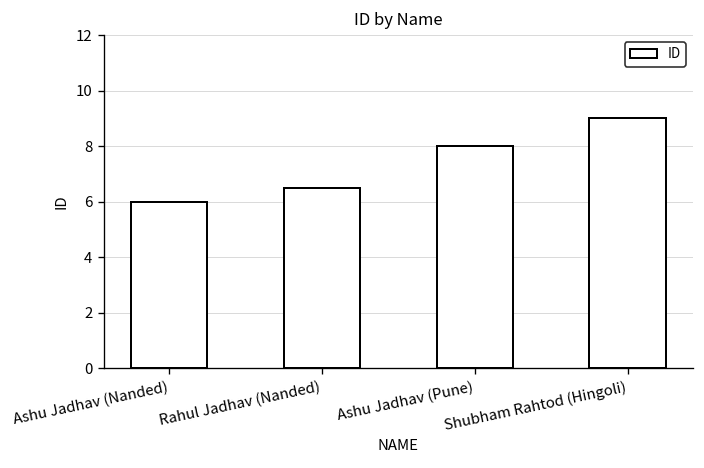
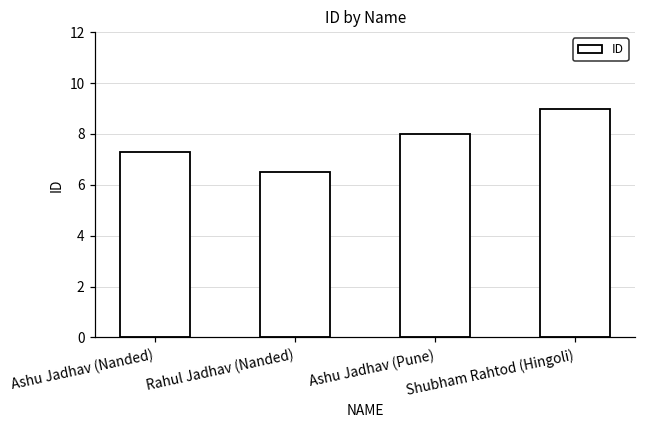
Ashu Jadhav (Nanded): 6.0 -> 7.3
